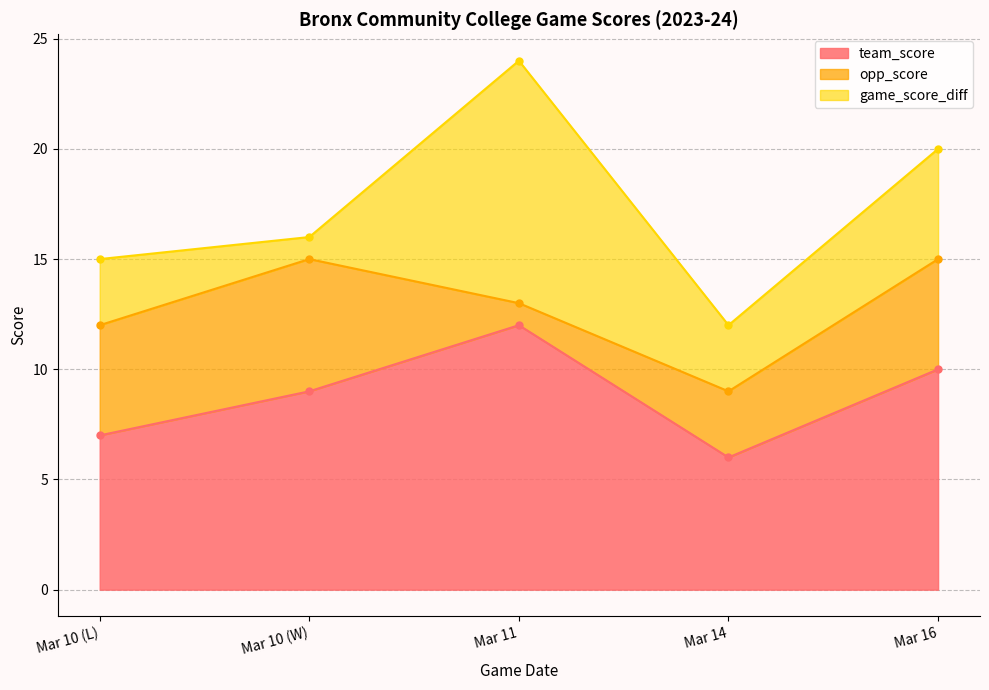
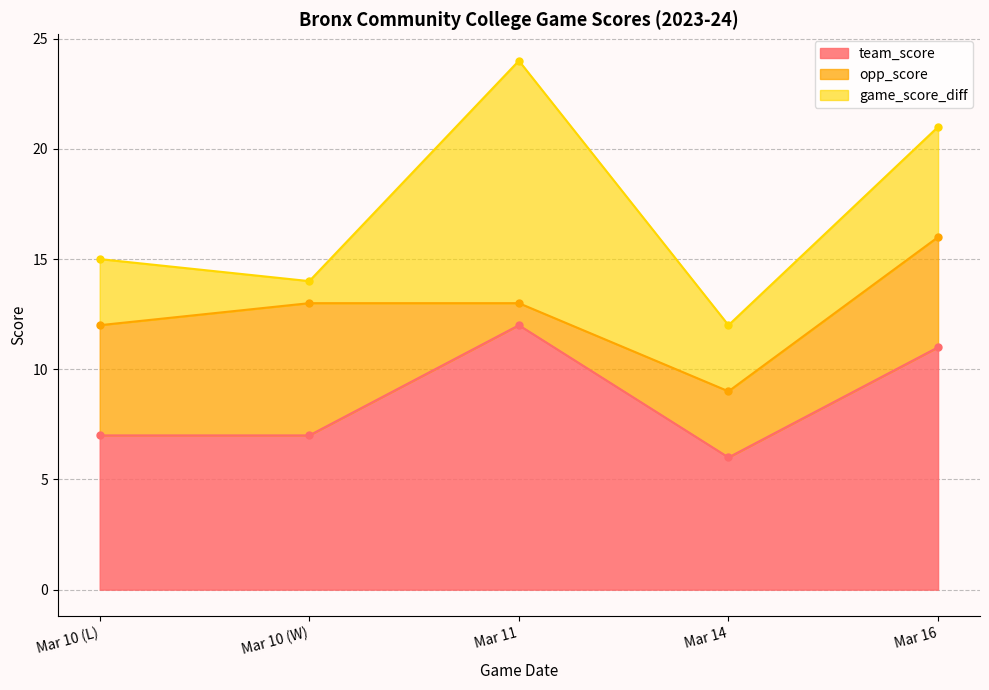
team_score, Mar 10 (W): 9 -> 7
team_score, Mar 16: 10 -> 11
